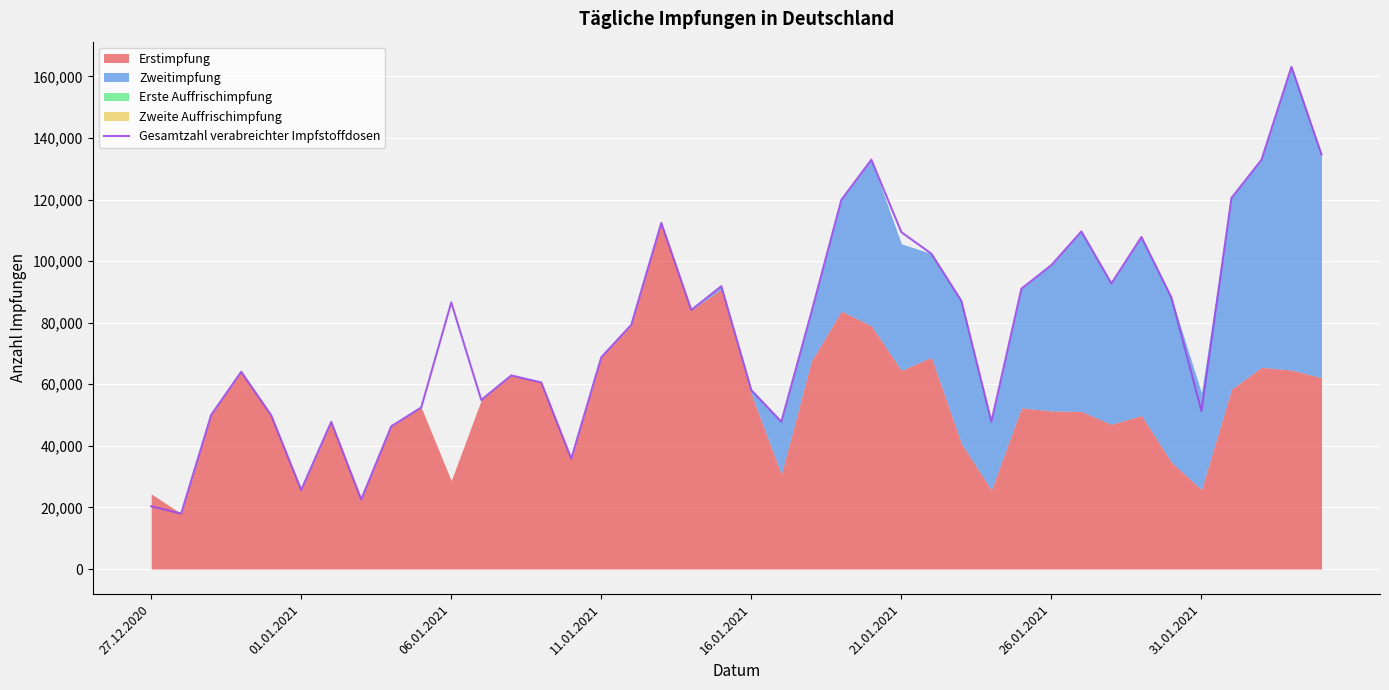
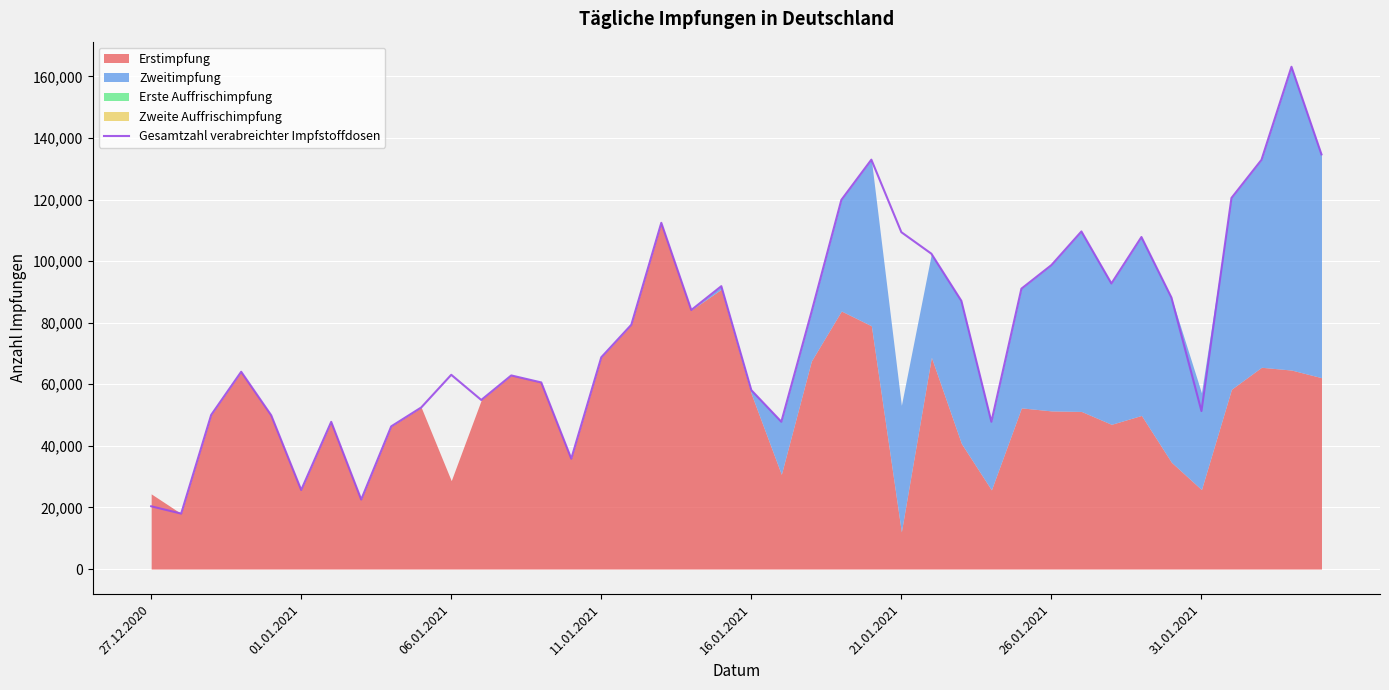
Gesamtzahl verabreichter Impfstoffdosen, 06.01.2021: 87,000 -> 63,000
Erstimpfung, 21.01.2021: 65,000 -> 12,000
